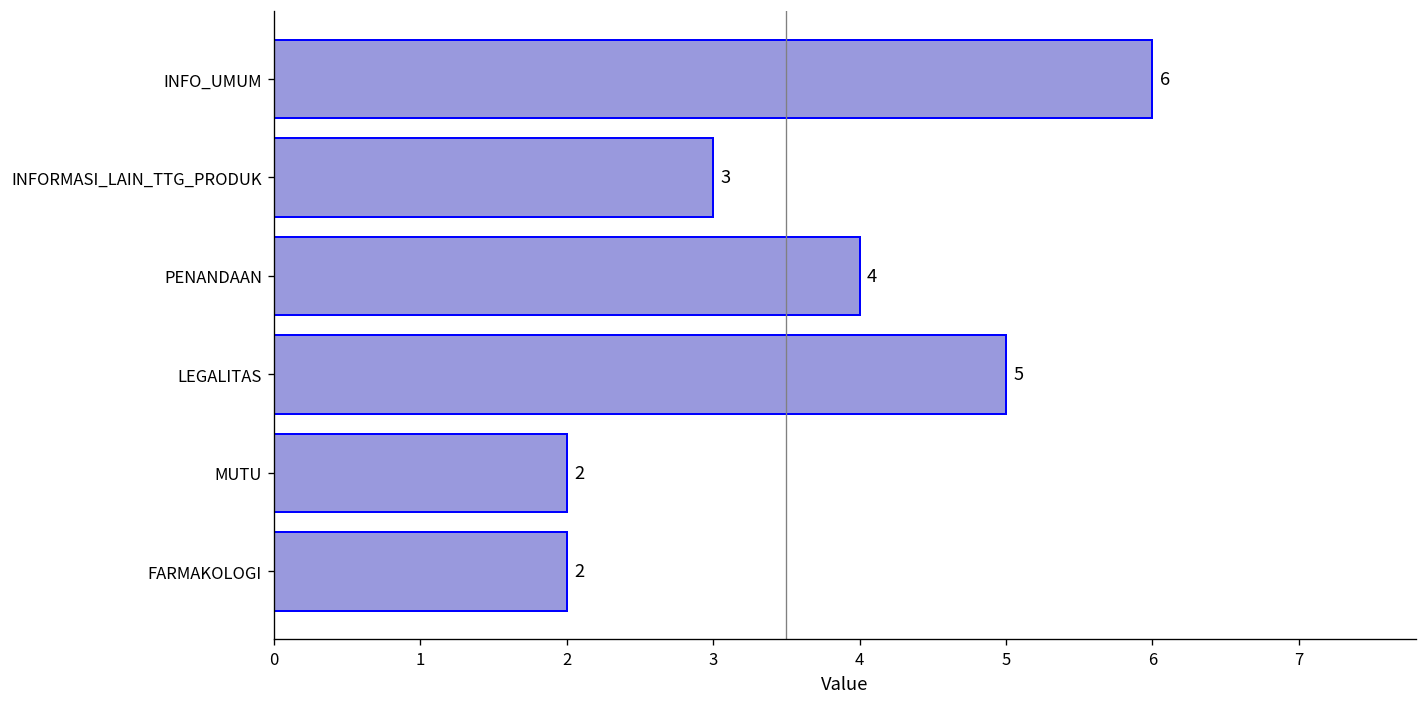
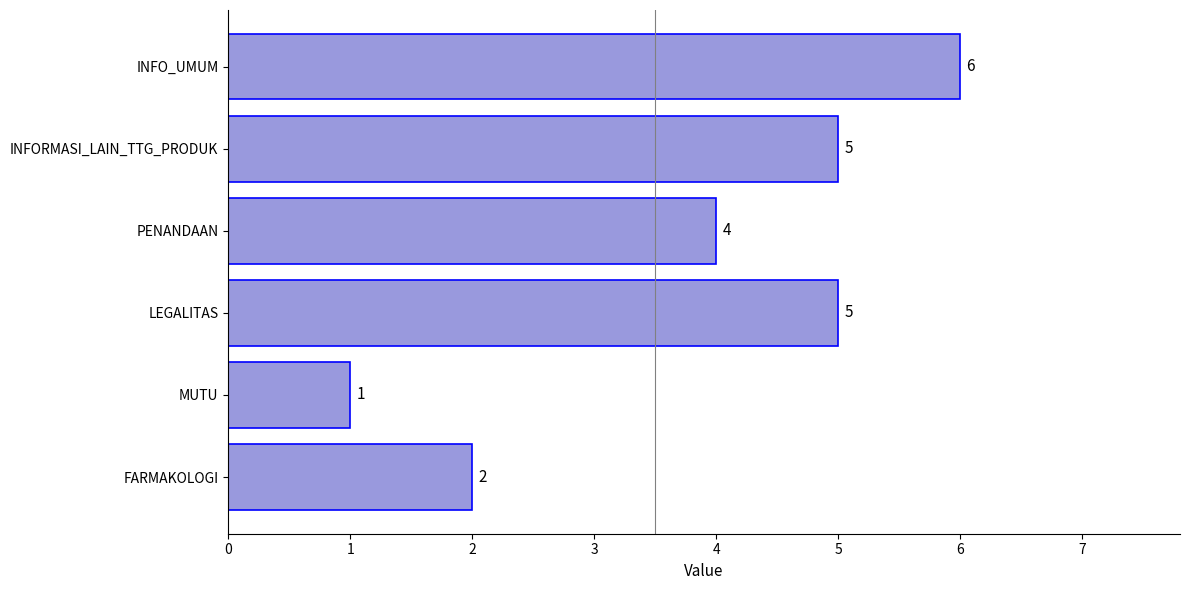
INFORMASI_LAIN_TTG_PRODUK: 3 -> 5
MUTU: 2 -> 1
